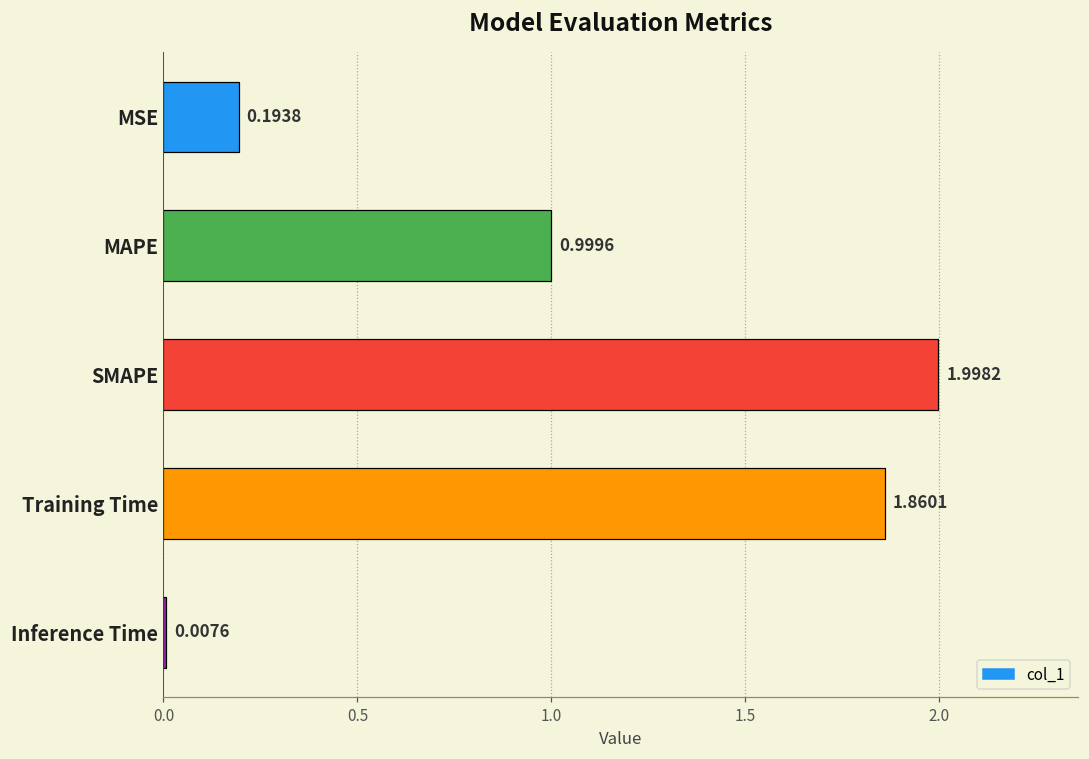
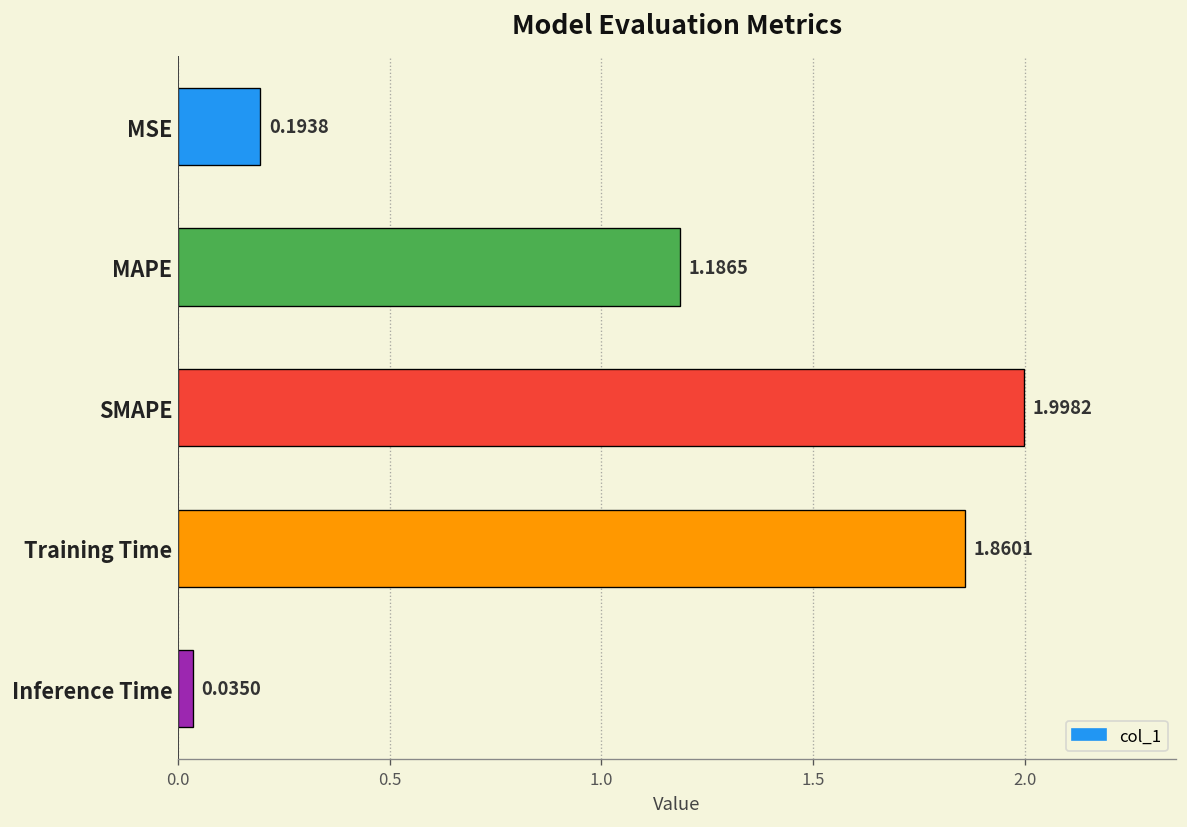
MAPE: 0.9996 -> 1.1865
Inference Time: 0.0076 -> 0.0350
